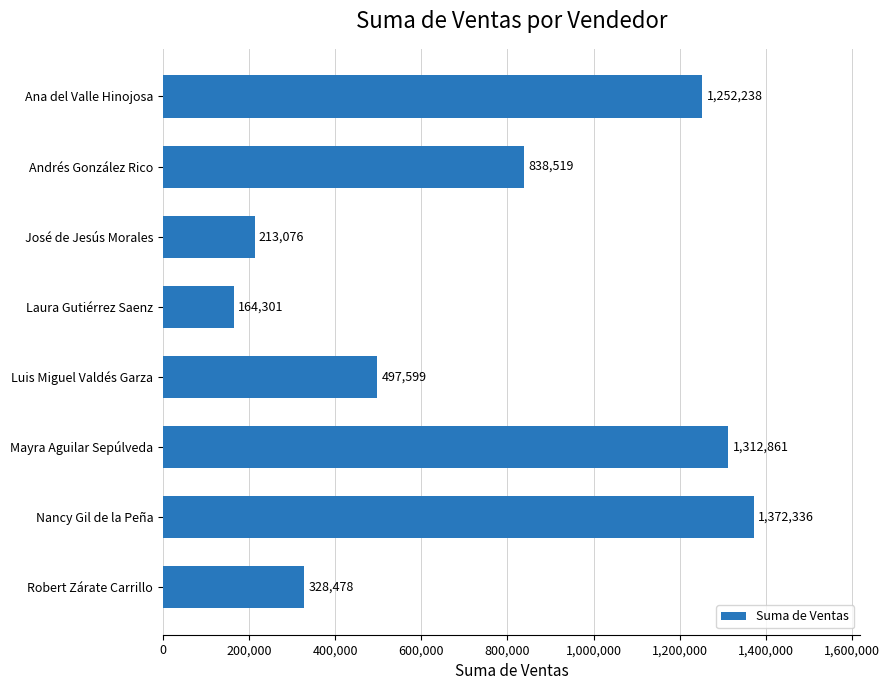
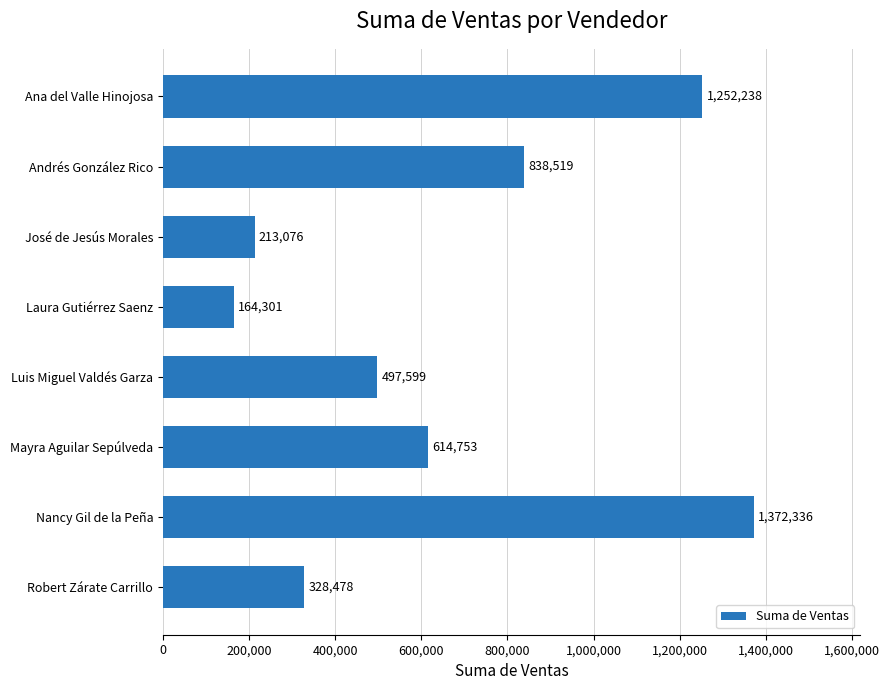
Mayra Aguilar Sepúlveda: 1,312,861 -> 614,753
